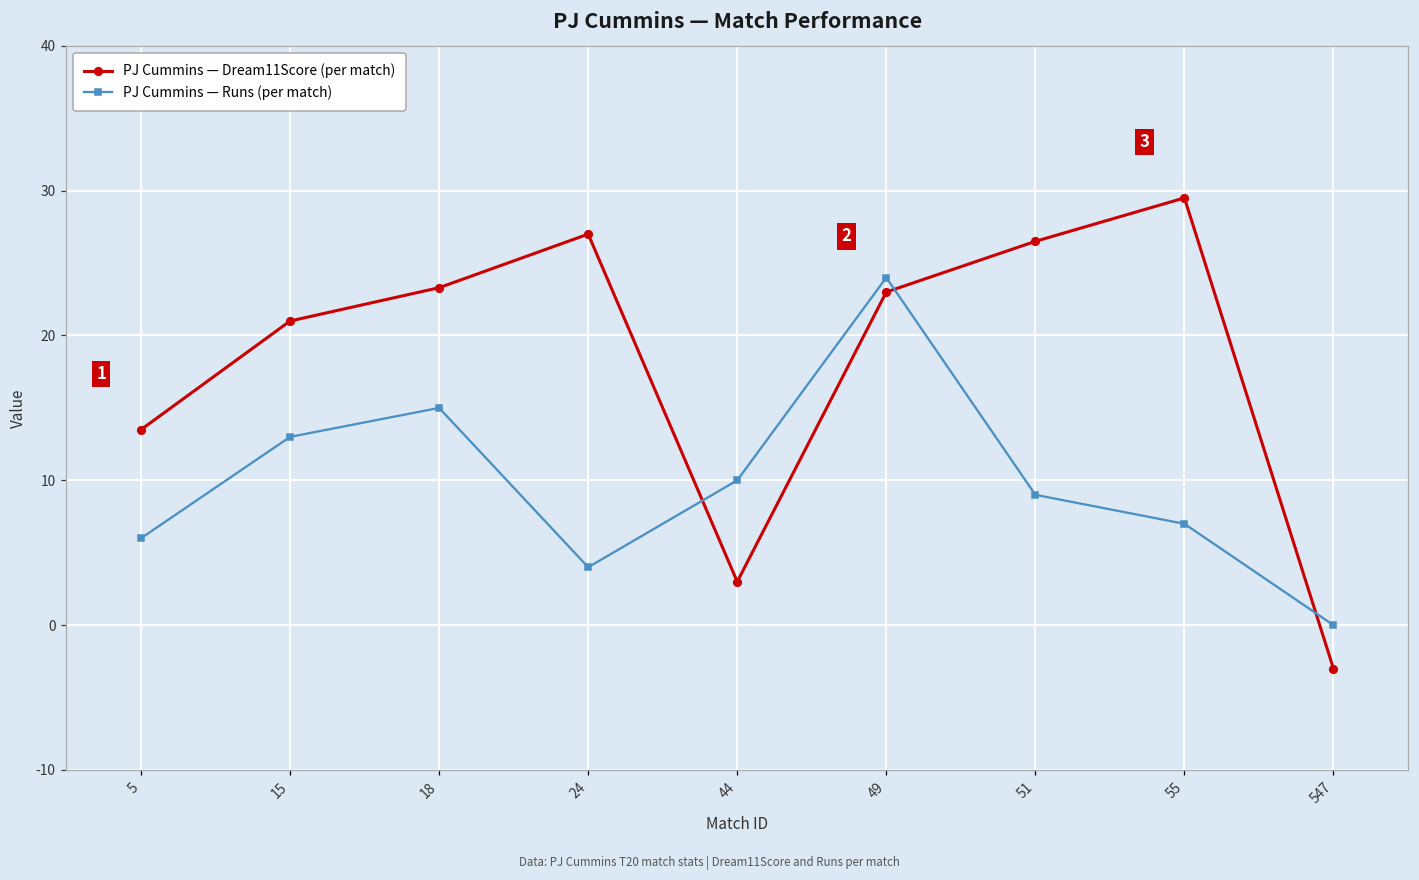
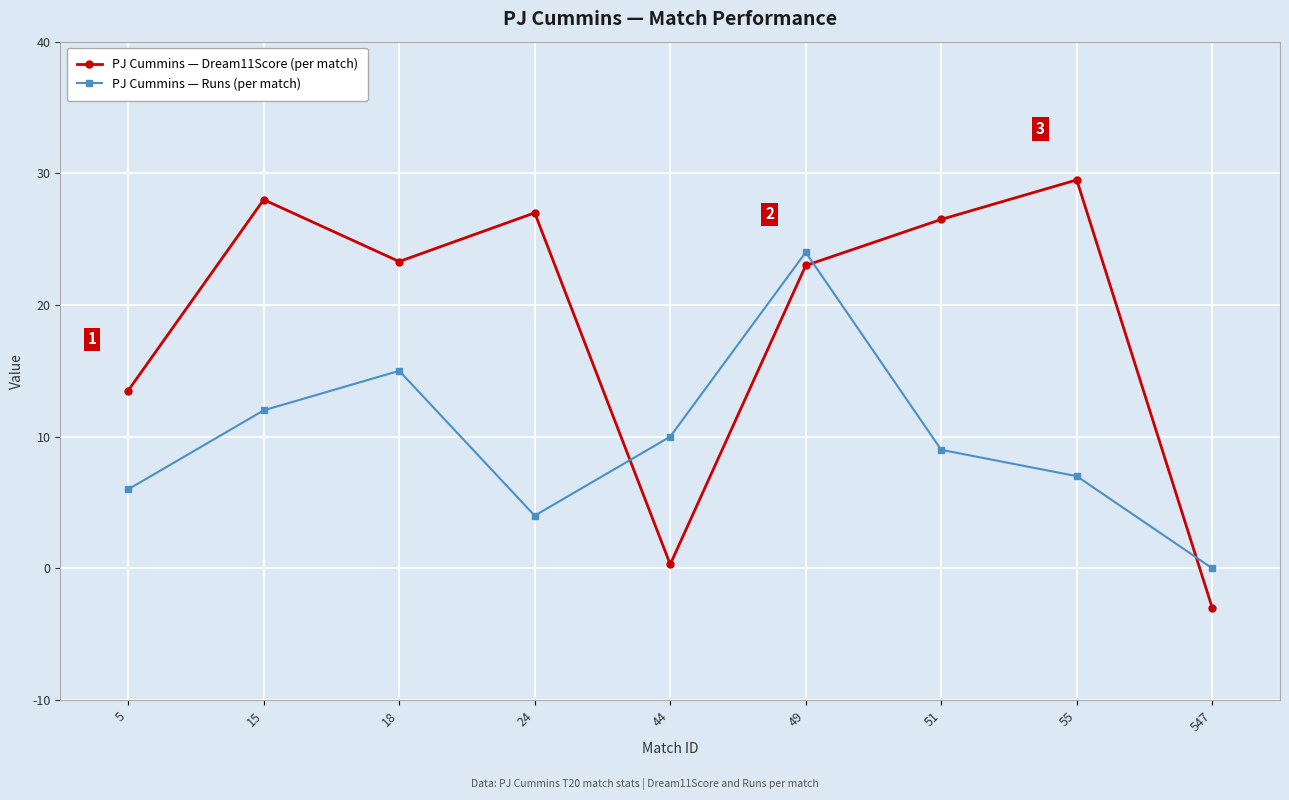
PJ Cummins — Dream11Score (per match), 15: 21 -> 28
PJ Cummins — Runs (per match), 15: 13 -> 12
PJ Cummins — Dream11Score (per match), 44: 3.0 -> 0.3
